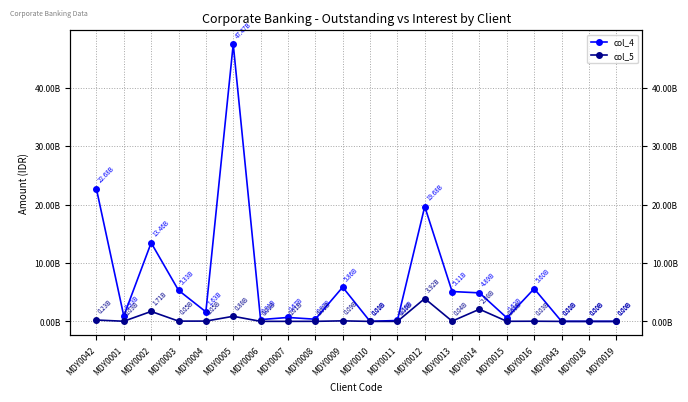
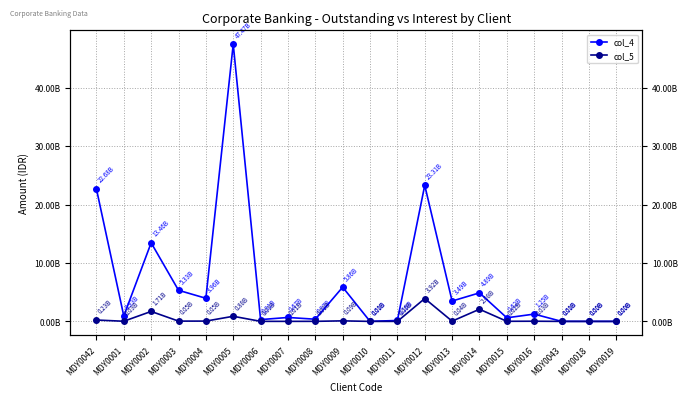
col_4, MDY0004: 1.63B -> 3.96B
col_4, MDY0012: 19.68B -> 23.31B
col_4, MDY0013: 5.11B -> 3.49B
col_4, MDY0016: 5.60B -> 1.25B
